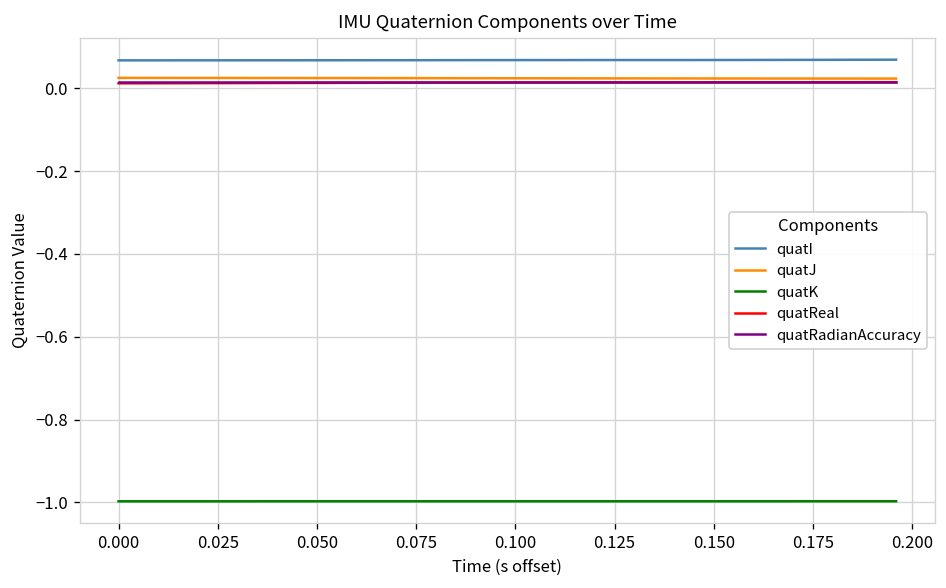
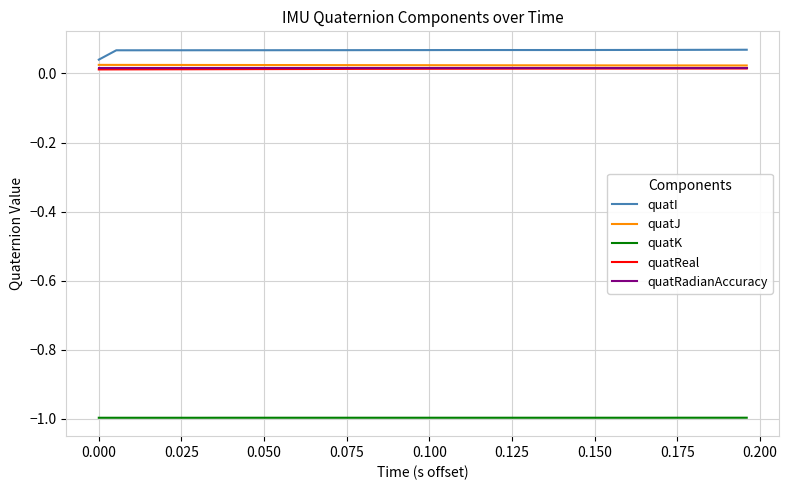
quatI, 0.000: 0.07 -> 0.04
